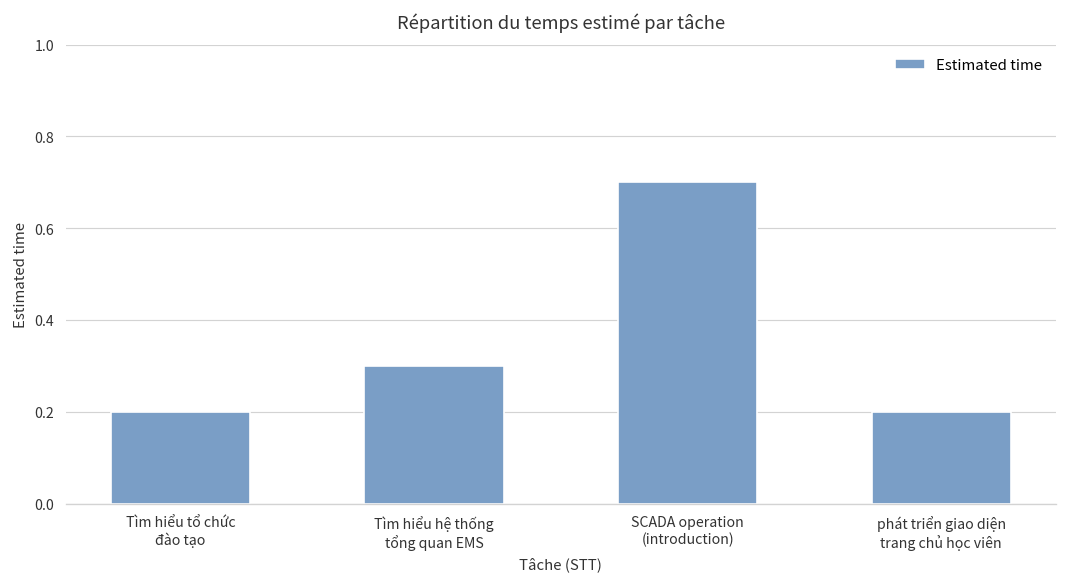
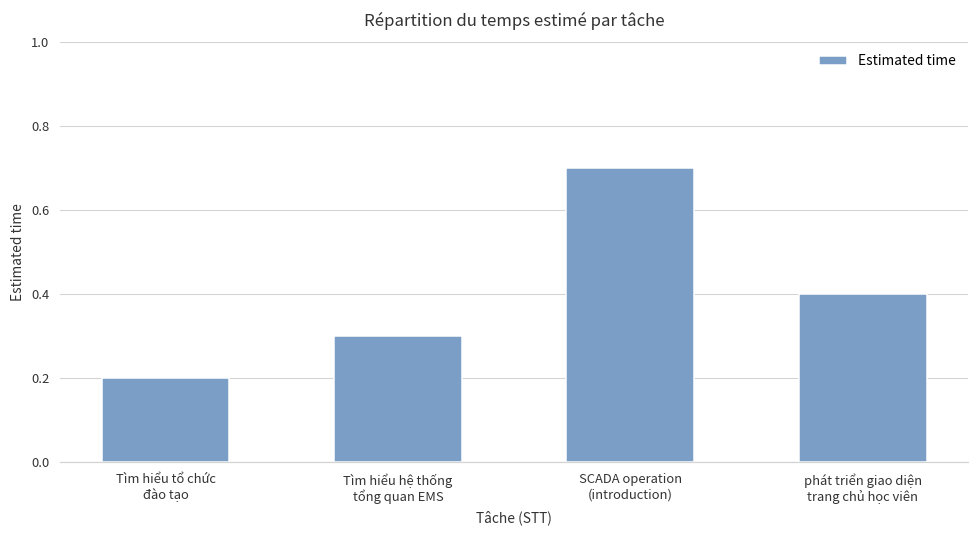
phát triển giao diện trang chủ học viên: 0.2 -> 0.4
